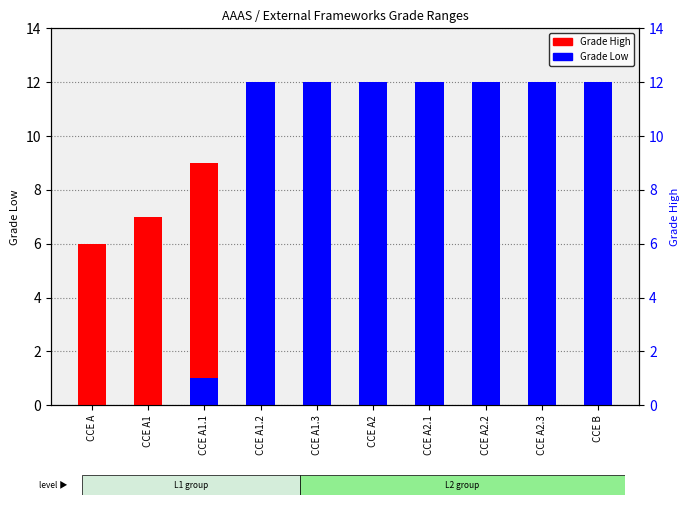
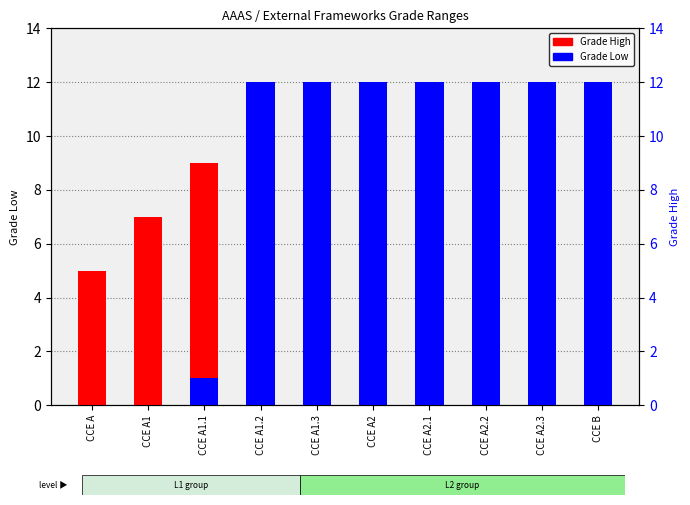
Grade High, CCE A: 6 -> 5
